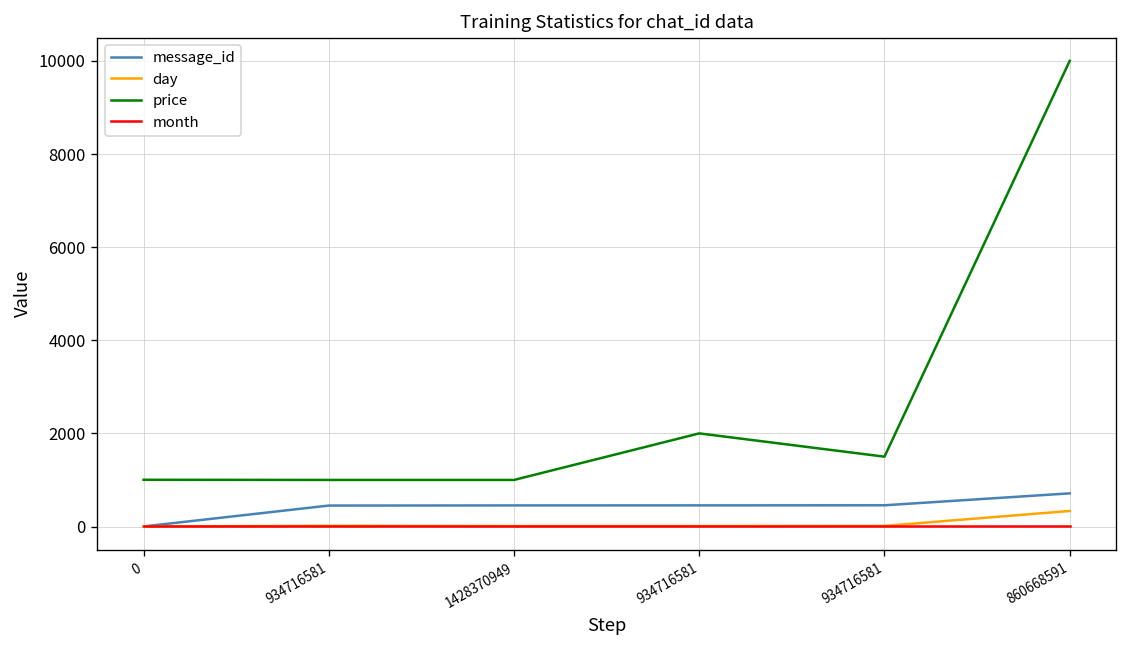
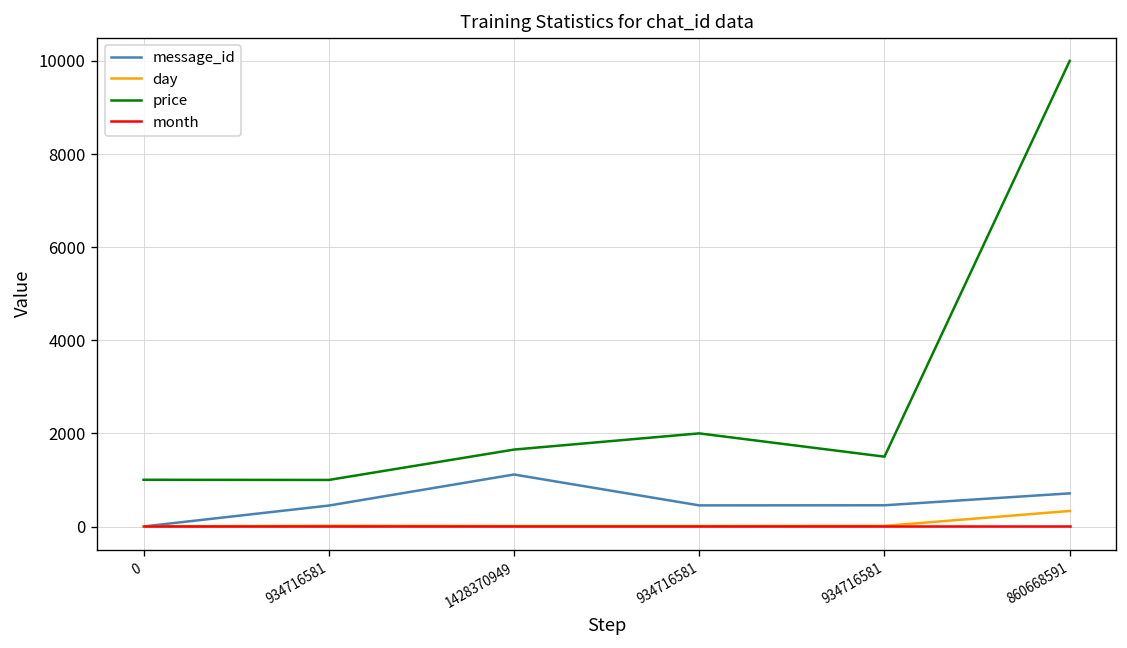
message_id, 1428370949: 500 -> 1100
price, 1428370949: 1000 -> 1700
